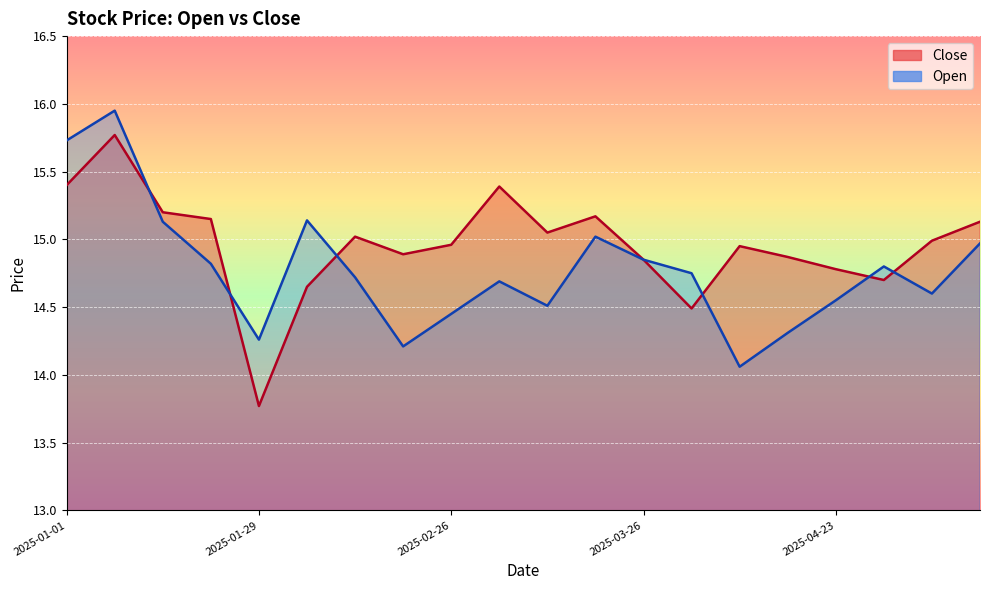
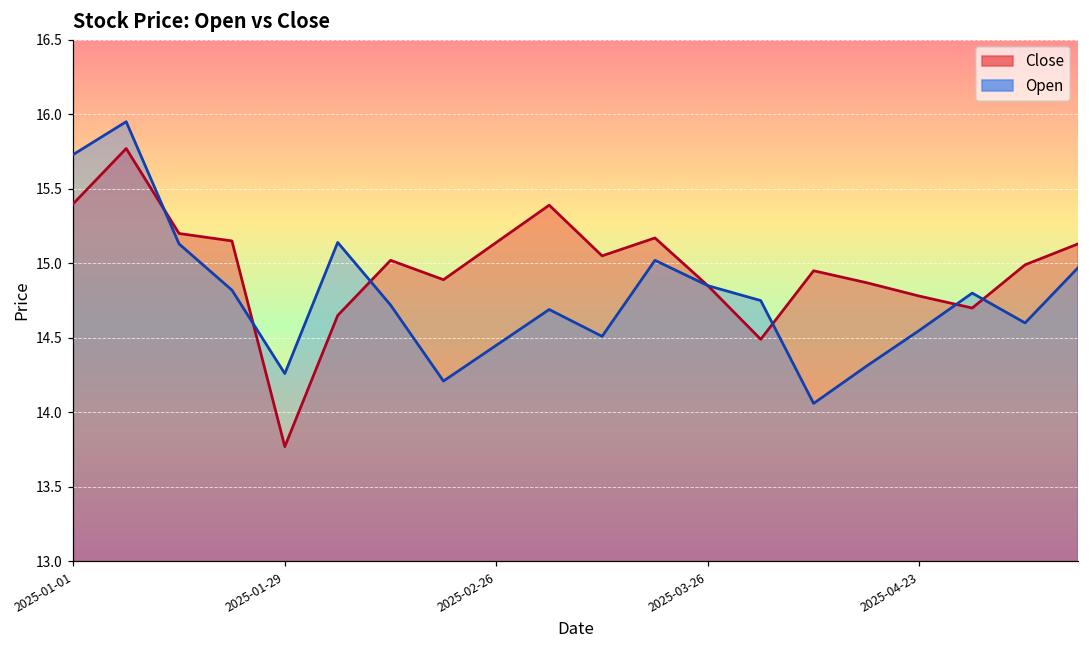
Close, 2025-02-26: 14.96 -> 15.14
